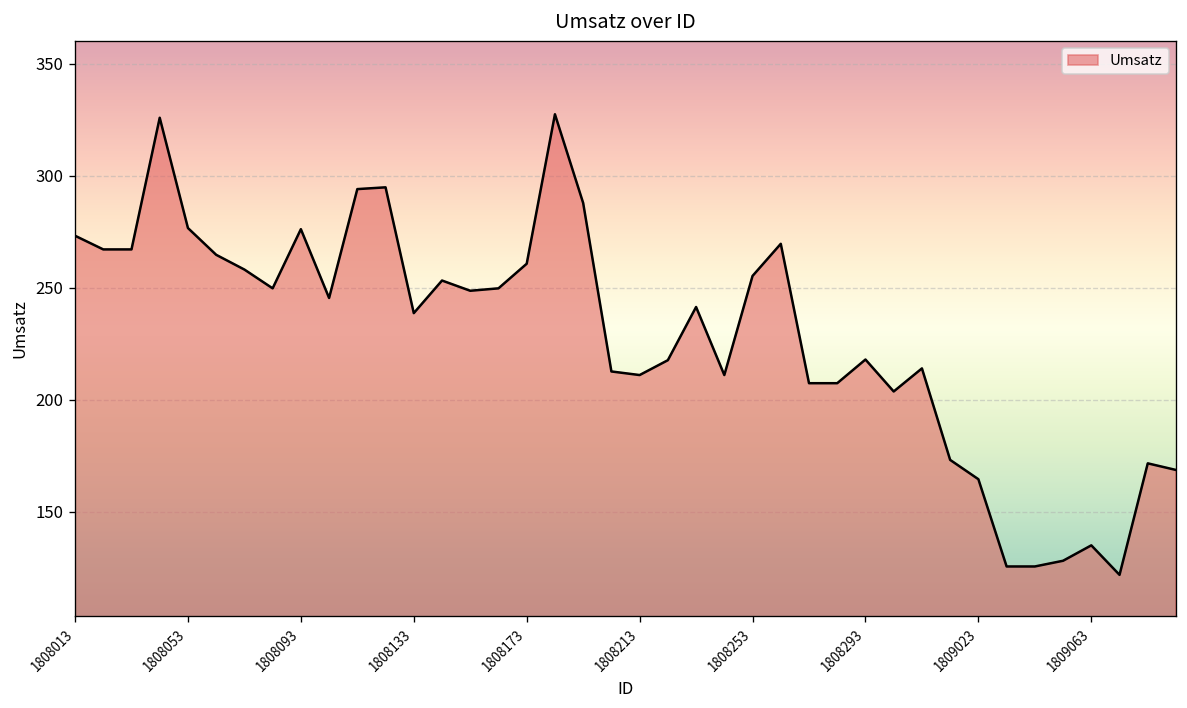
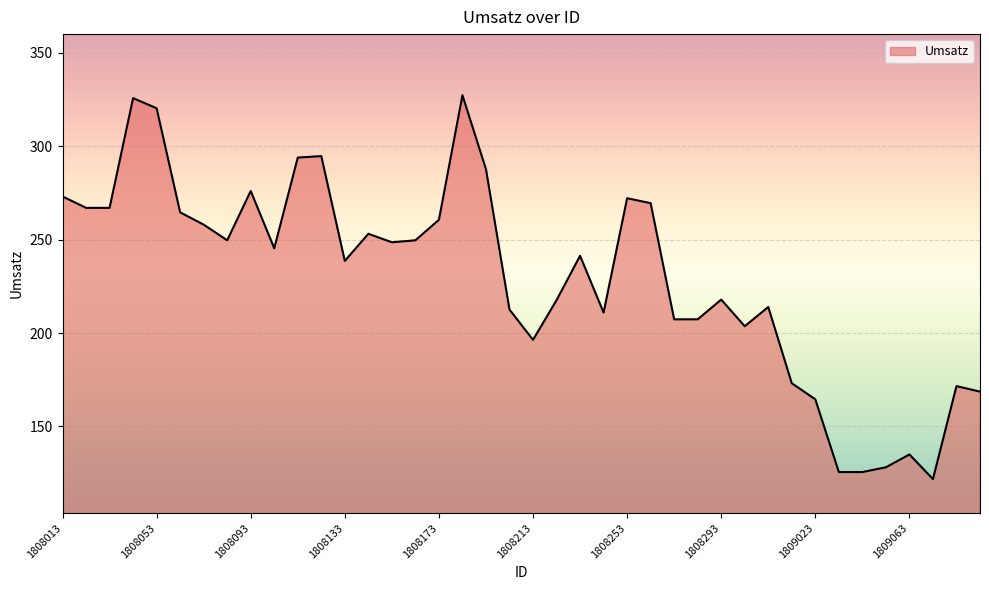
1808053: 277 -> 320
1808213: 211 -> 196
1808253: 255 -> 272
